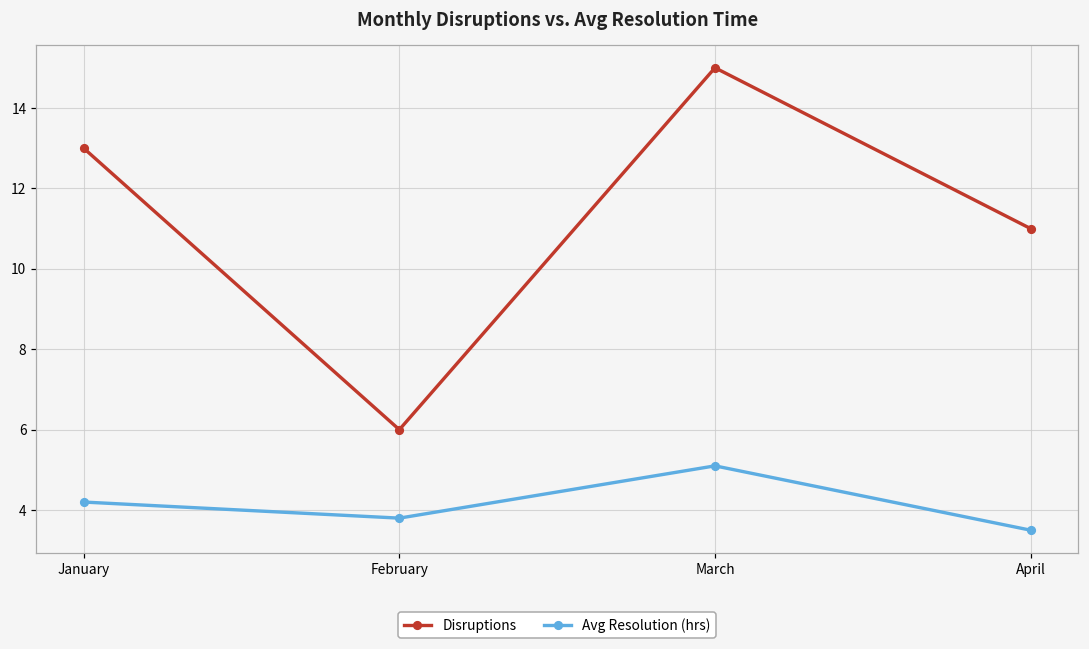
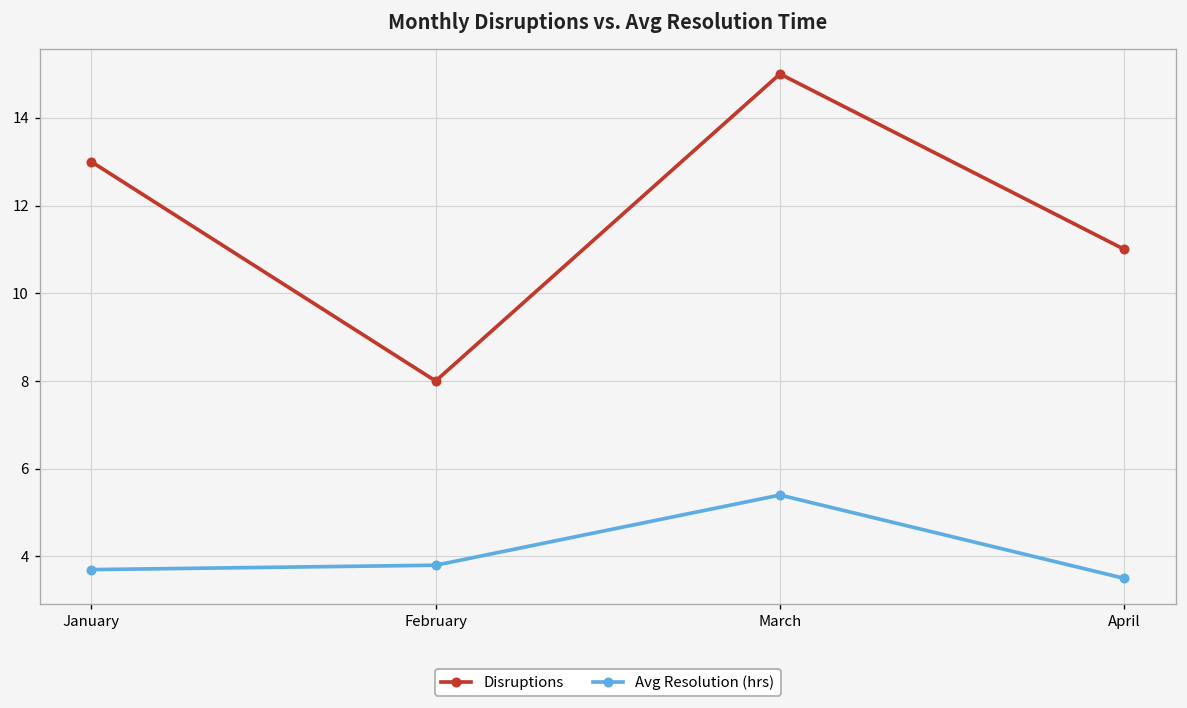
Avg Resolution (hrs), January: 4.2 -> 3.7
Disruptions, February: 6 -> 8
Avg Resolution (hrs), March: 5.1 -> 5.4
